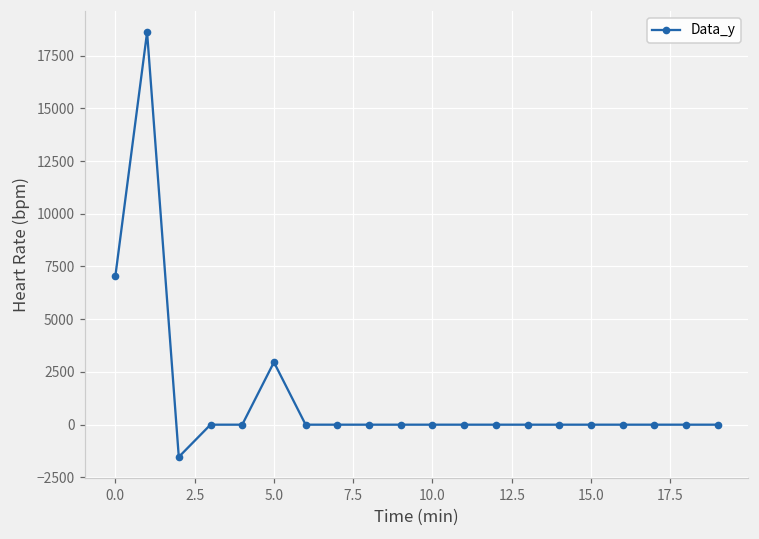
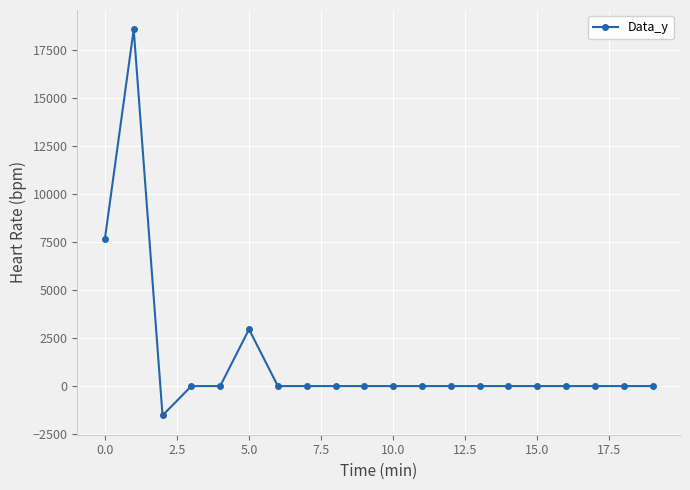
0.0: 7100 -> 7700
